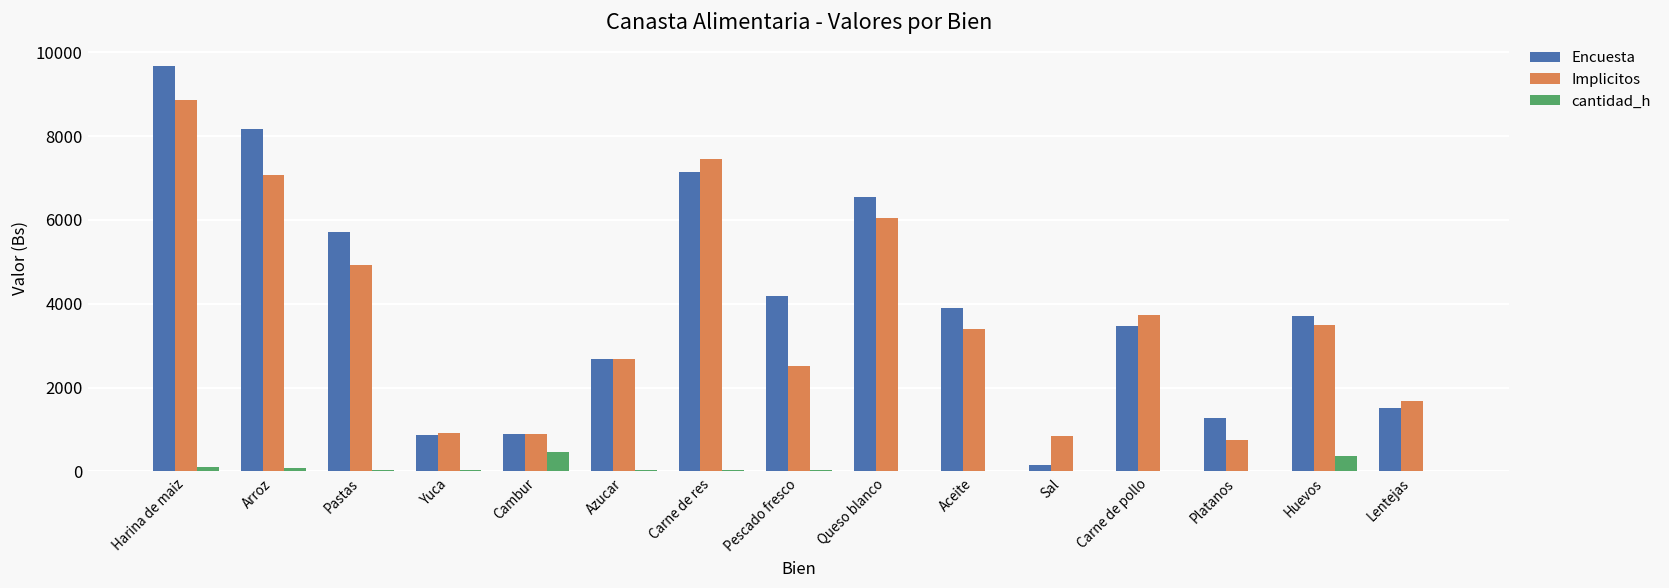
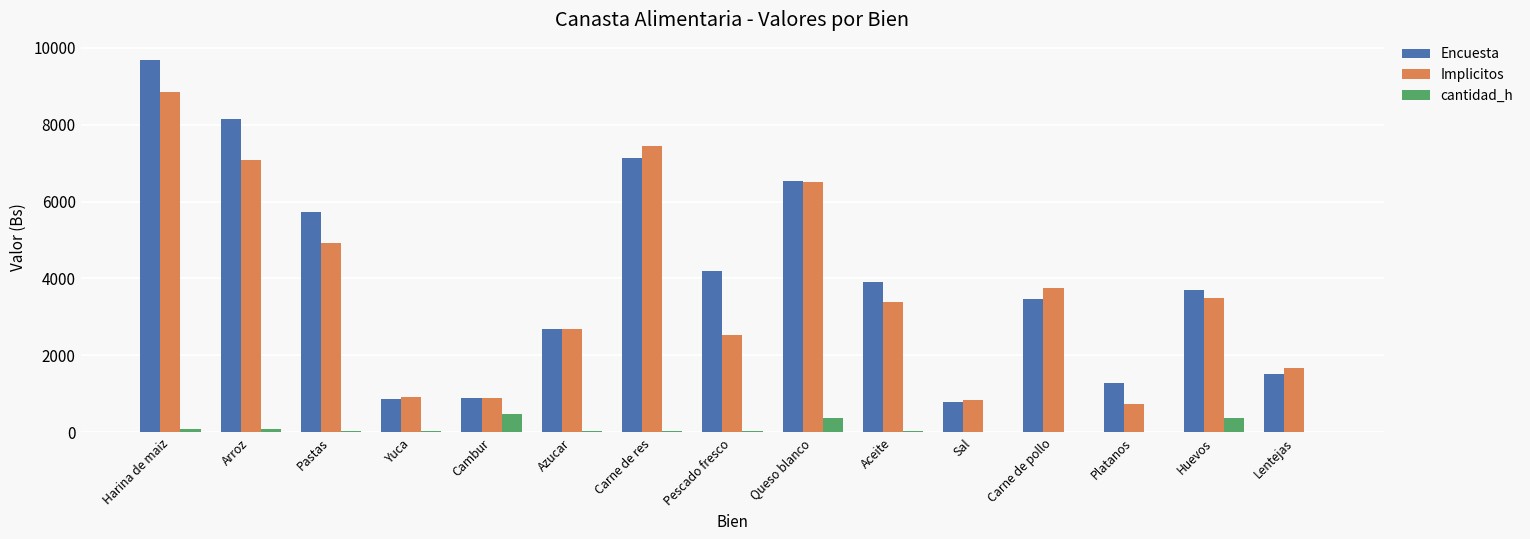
Implicitos, Queso blanco: 6000 -> 6500
cantidad_h, Queso blanco: 0 -> 400
Encuesta, Sal: 200 -> 800
